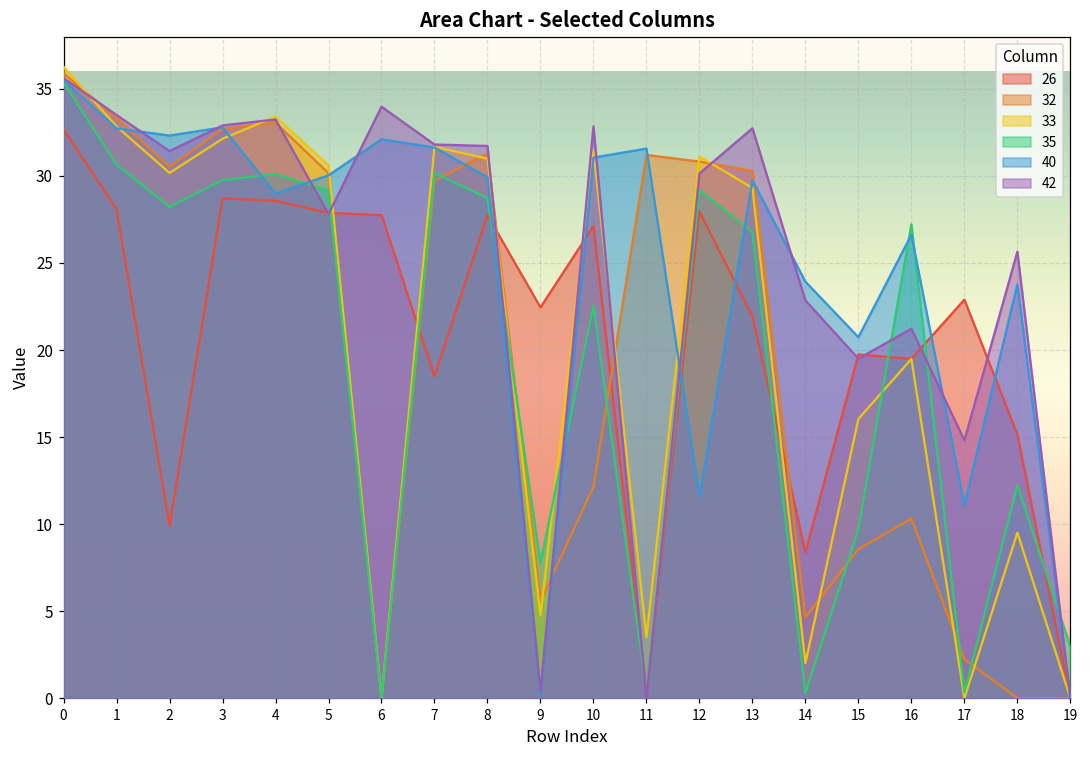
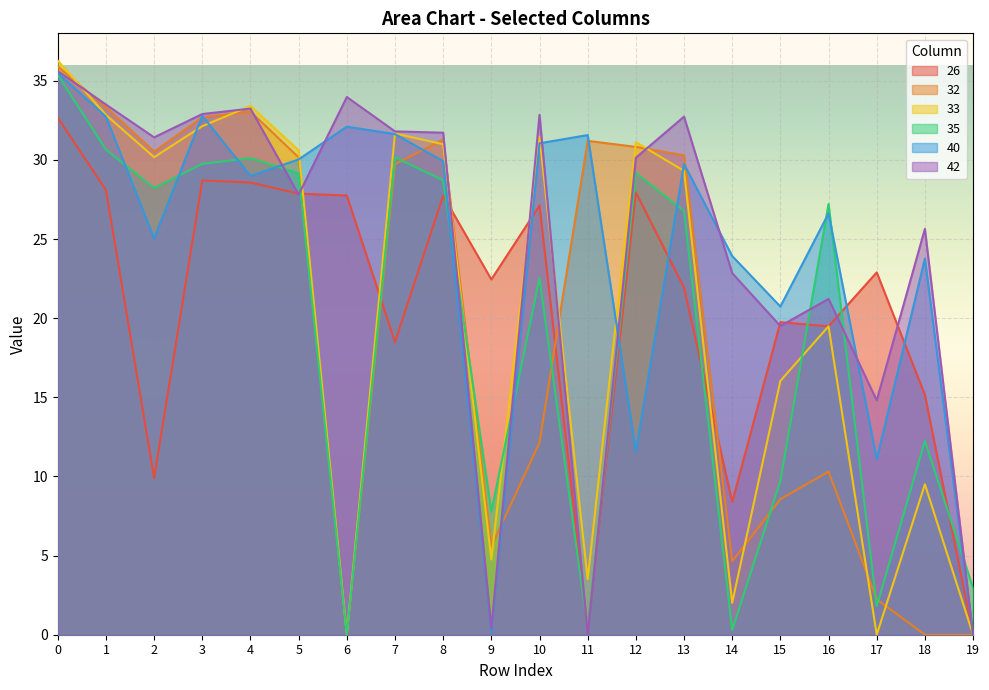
40, 2: 32.3 -> 25.0
35, 17: 0.3 -> 1.8
